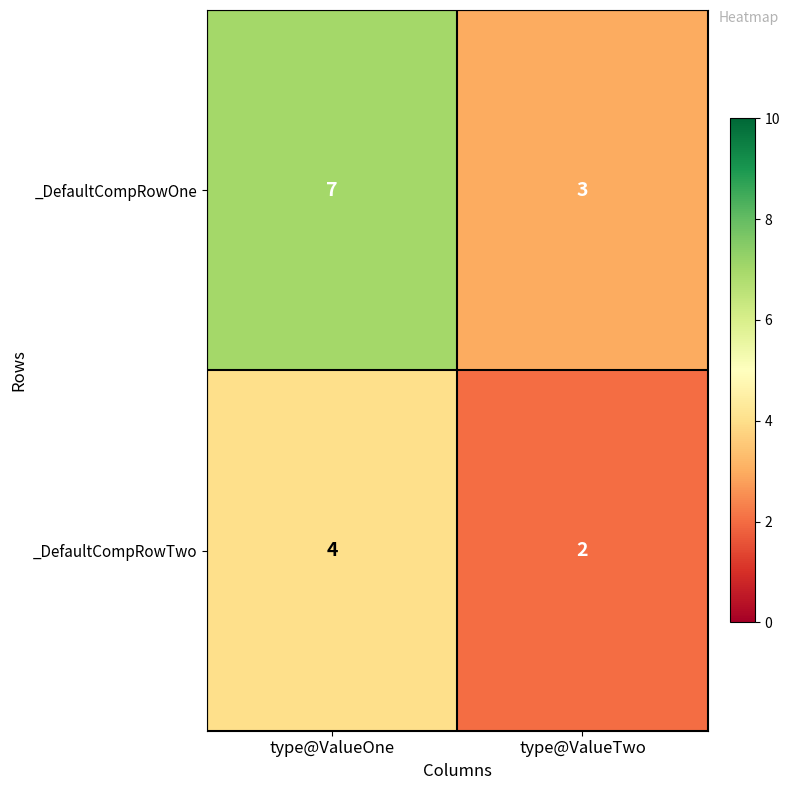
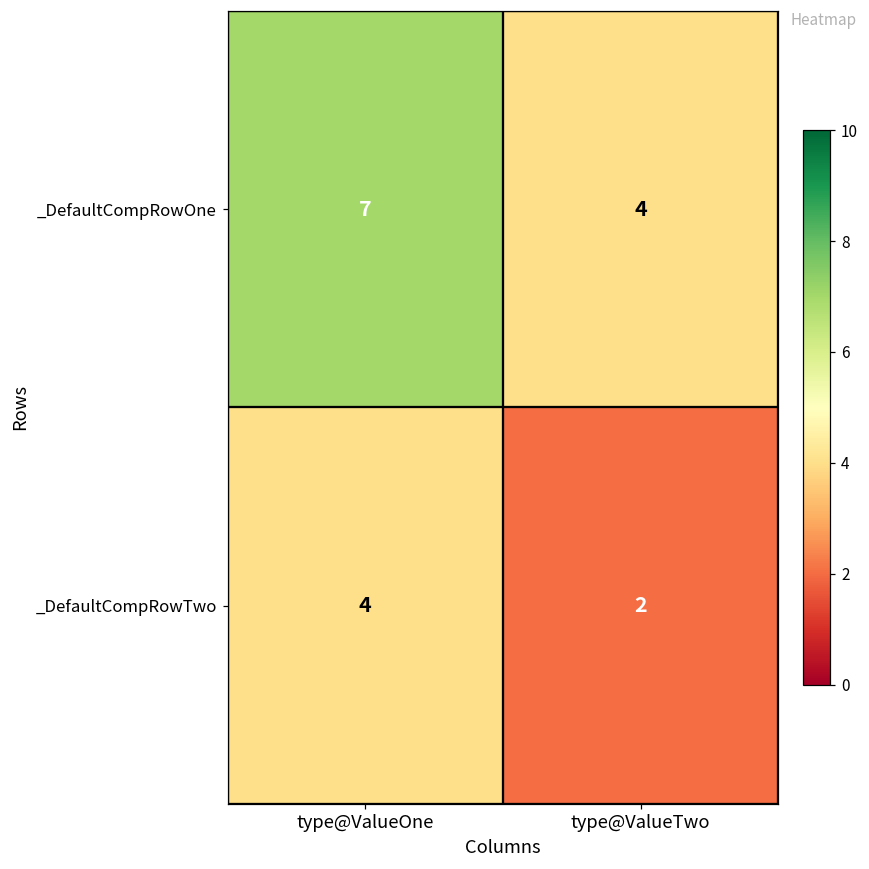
_DefaultCompRowOne, type@ValueTwo: 3 -> 4
